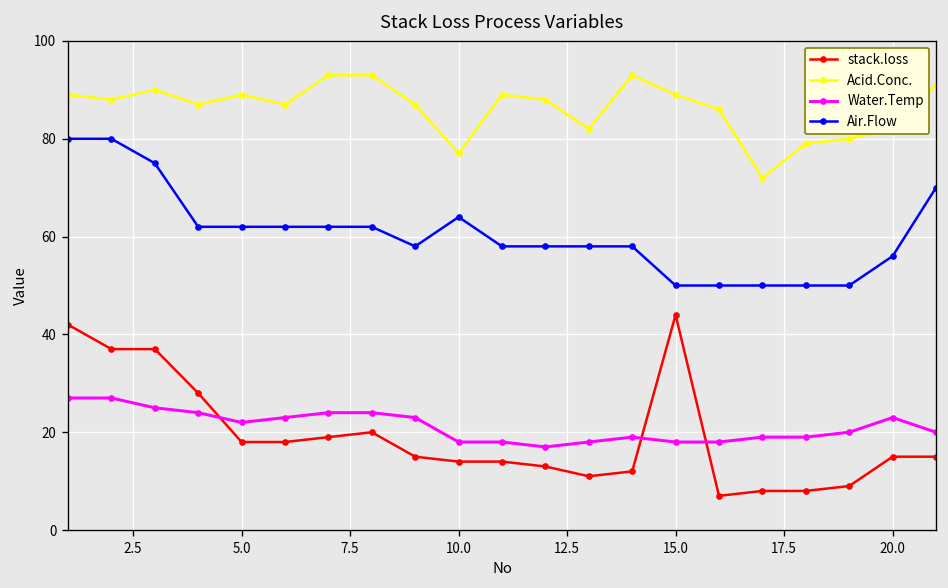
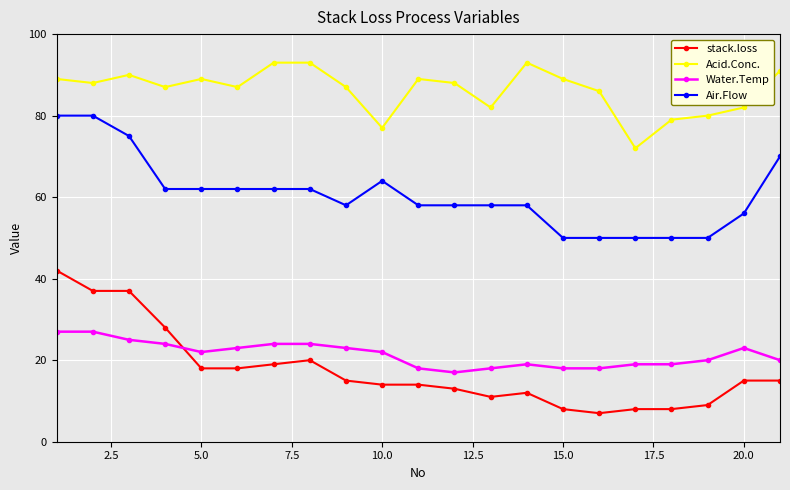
Water.Temp, 10.0: 18 -> 22
stack.loss, 15.0: 44 -> 8
